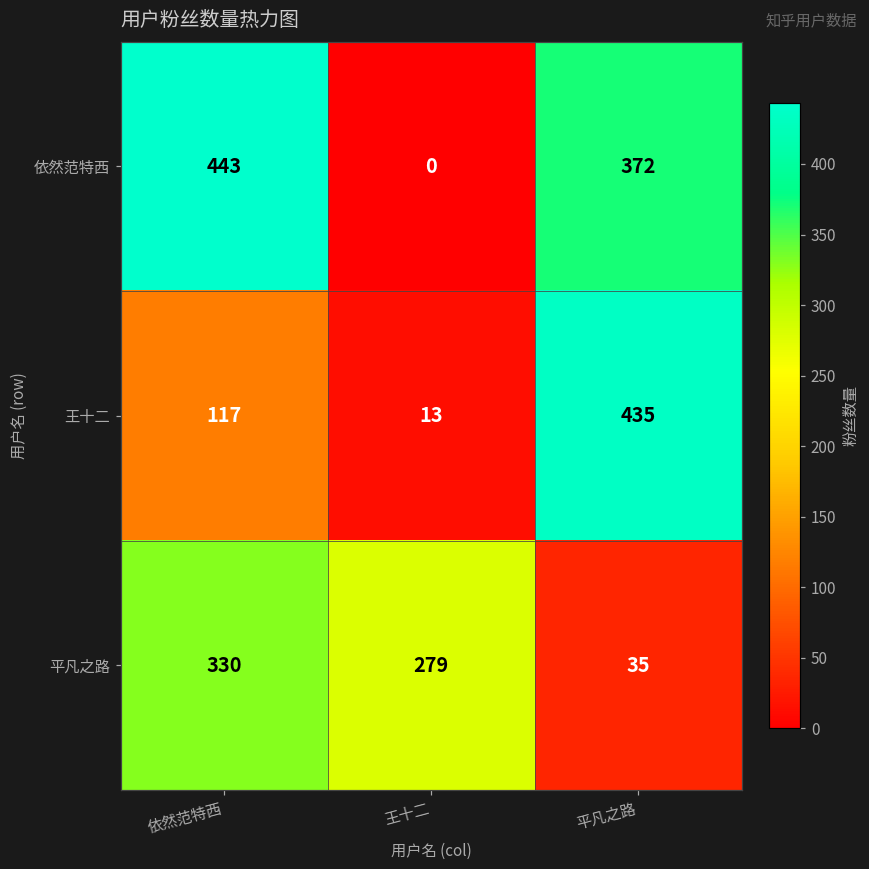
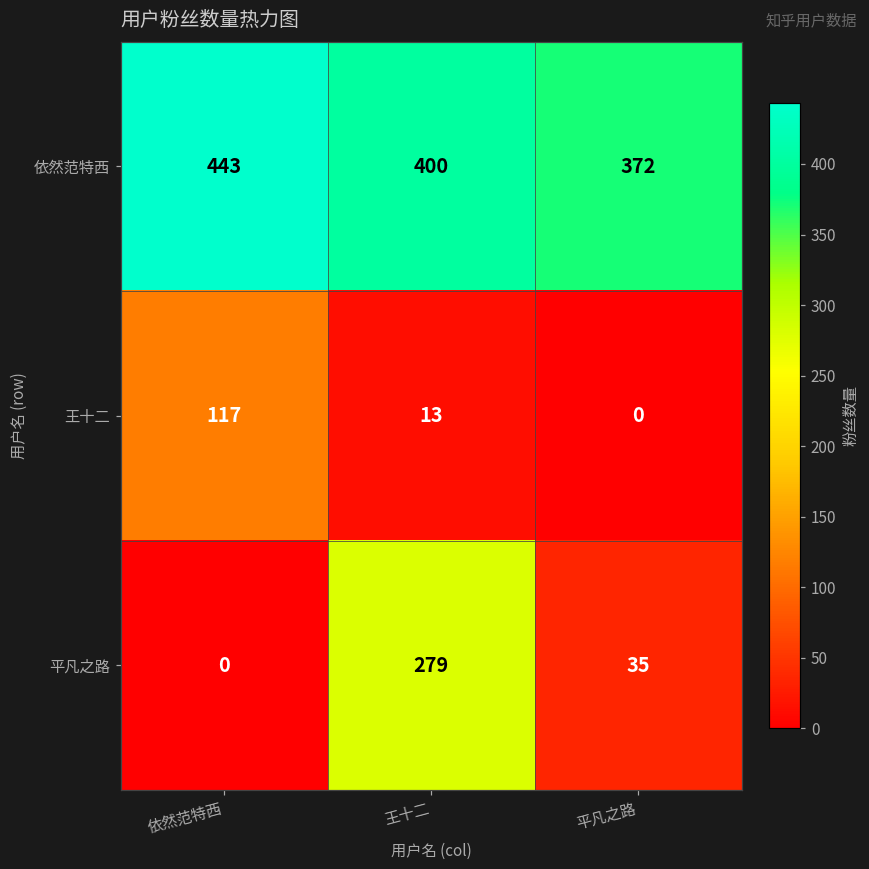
依然范特西, 王十二: 0 -> 400
王十二, 平凡之路: 435 -> 0
平凡之路, 依然范特西: 330 -> 0
